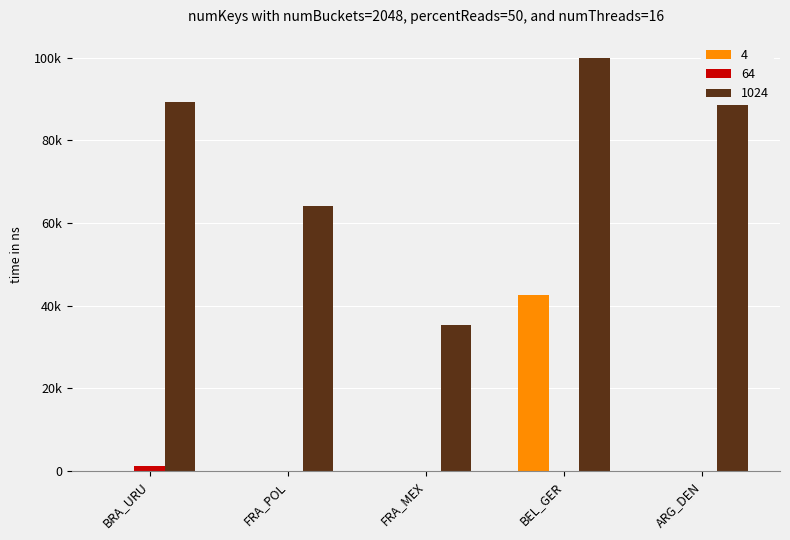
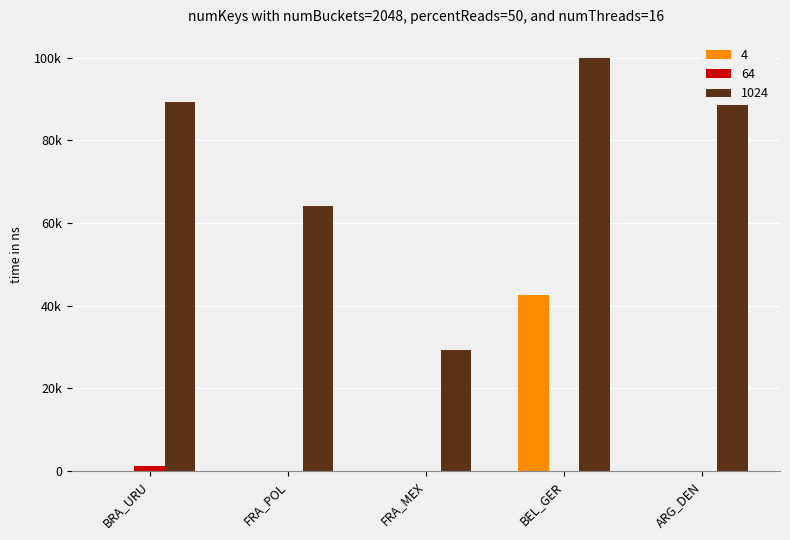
1024, FRA_MEX: 35000 -> 29000
